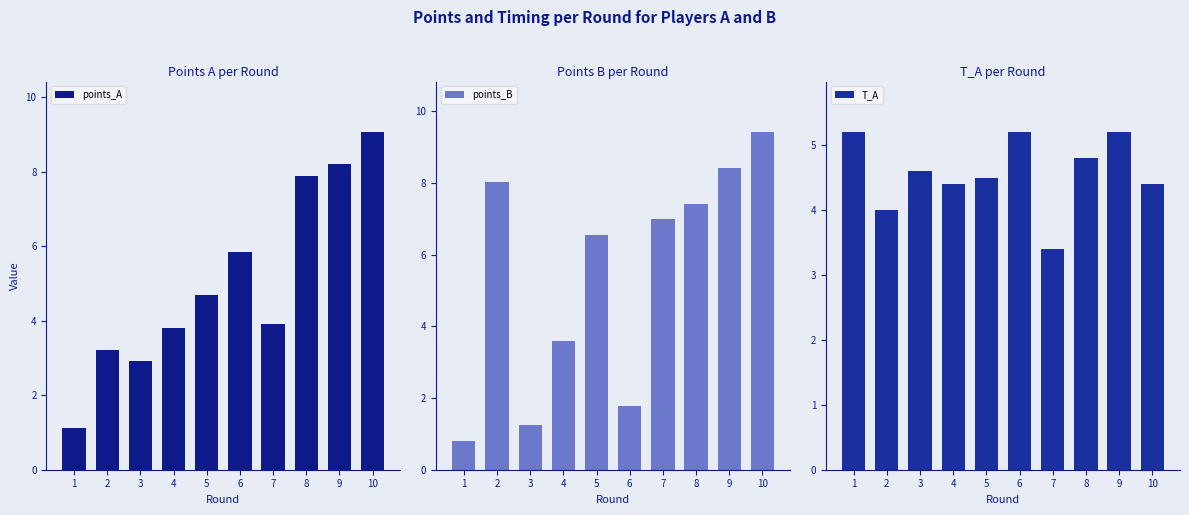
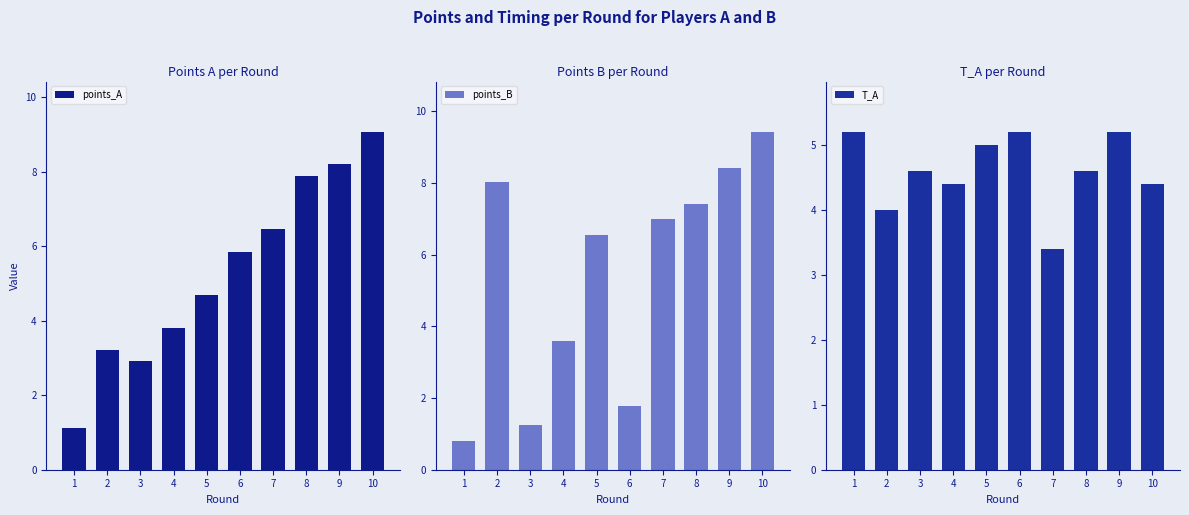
Points A per Round, 7: 3.9 -> 6.5
T_A per Round, 5: 4.5 -> 5.0
T_A per Round, 8: 4.8 -> 4.6
